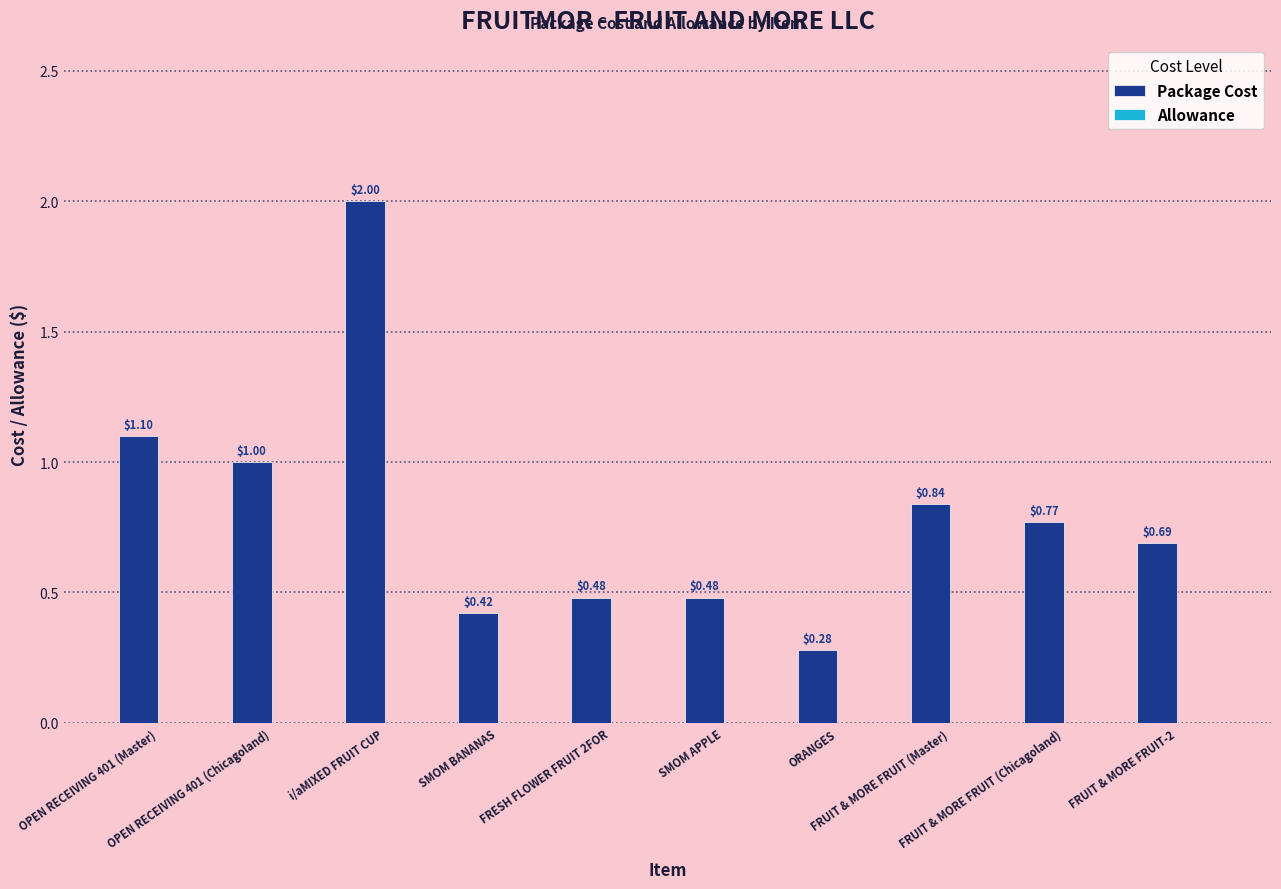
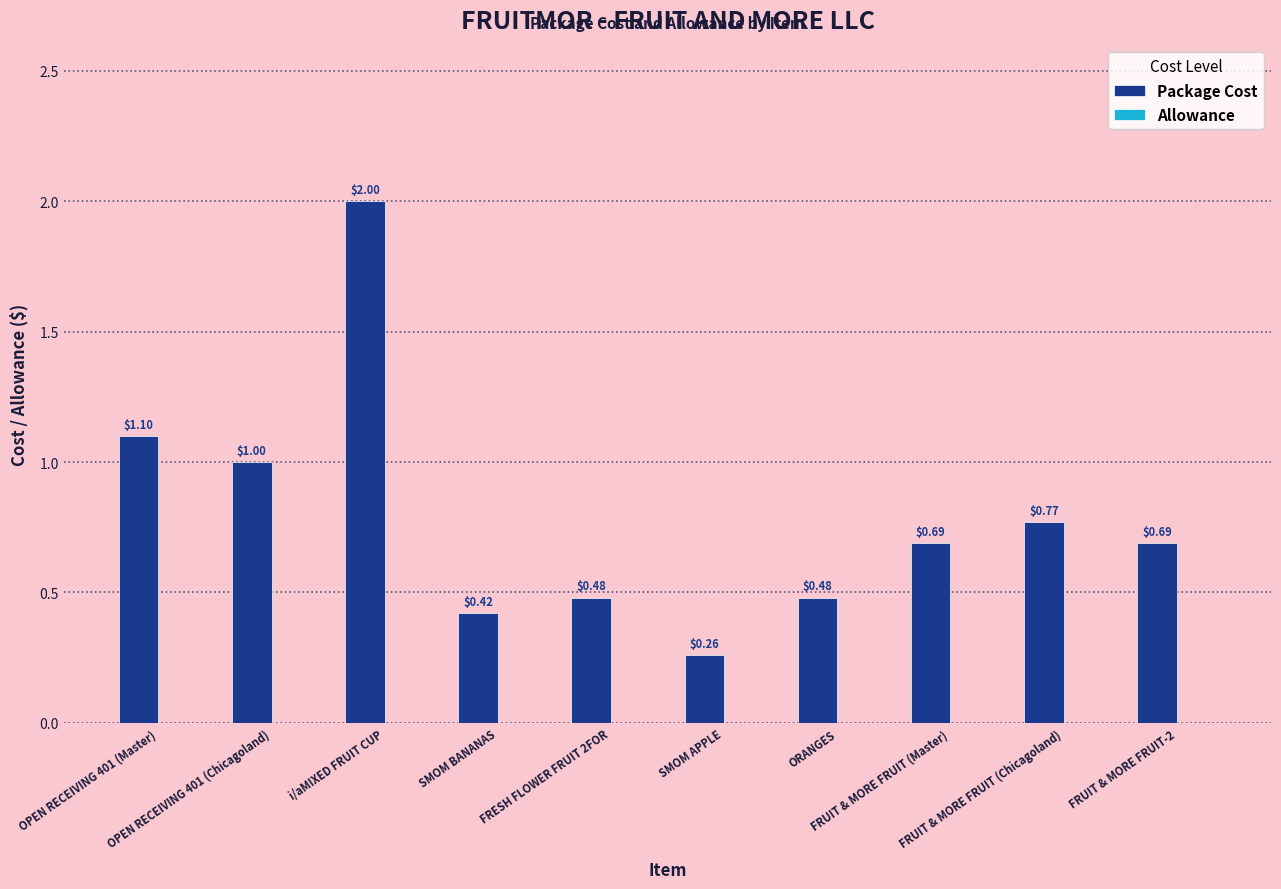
Package Cost, SMOM APPLE: $0.48 -> $0.26
Package Cost, ORANGES: $0.28 -> $0.48
Package Cost, FRUIT & MORE FRUIT (Master): $0.84 -> $0.69
